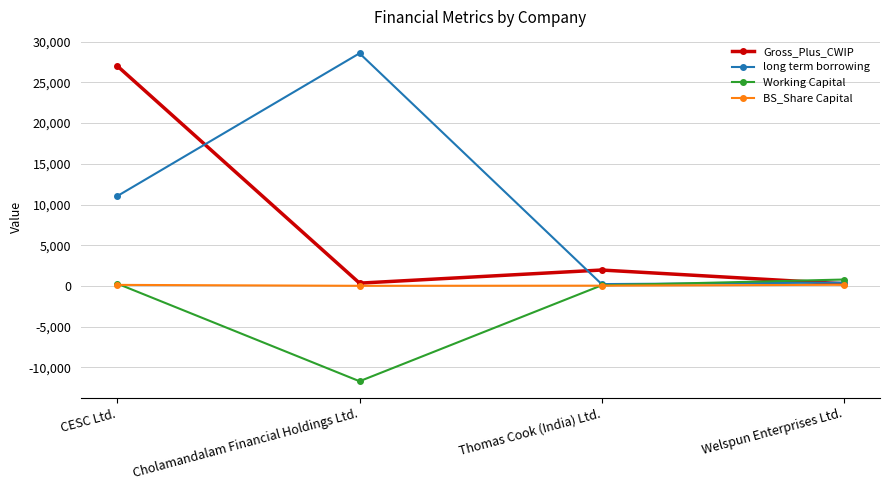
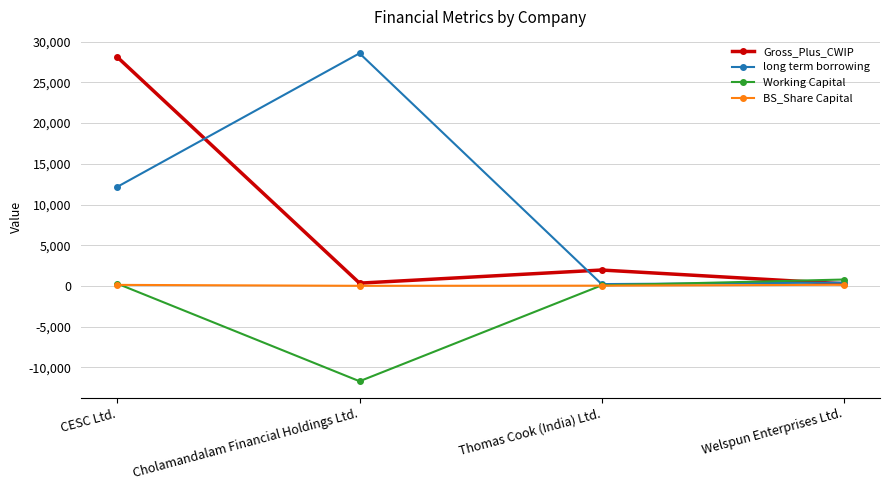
Gross_Plus_CWIP, CESC Ltd.: 27,000 -> 28,000
long term borrowing, CESC Ltd.: 11,000 -> 12,000
